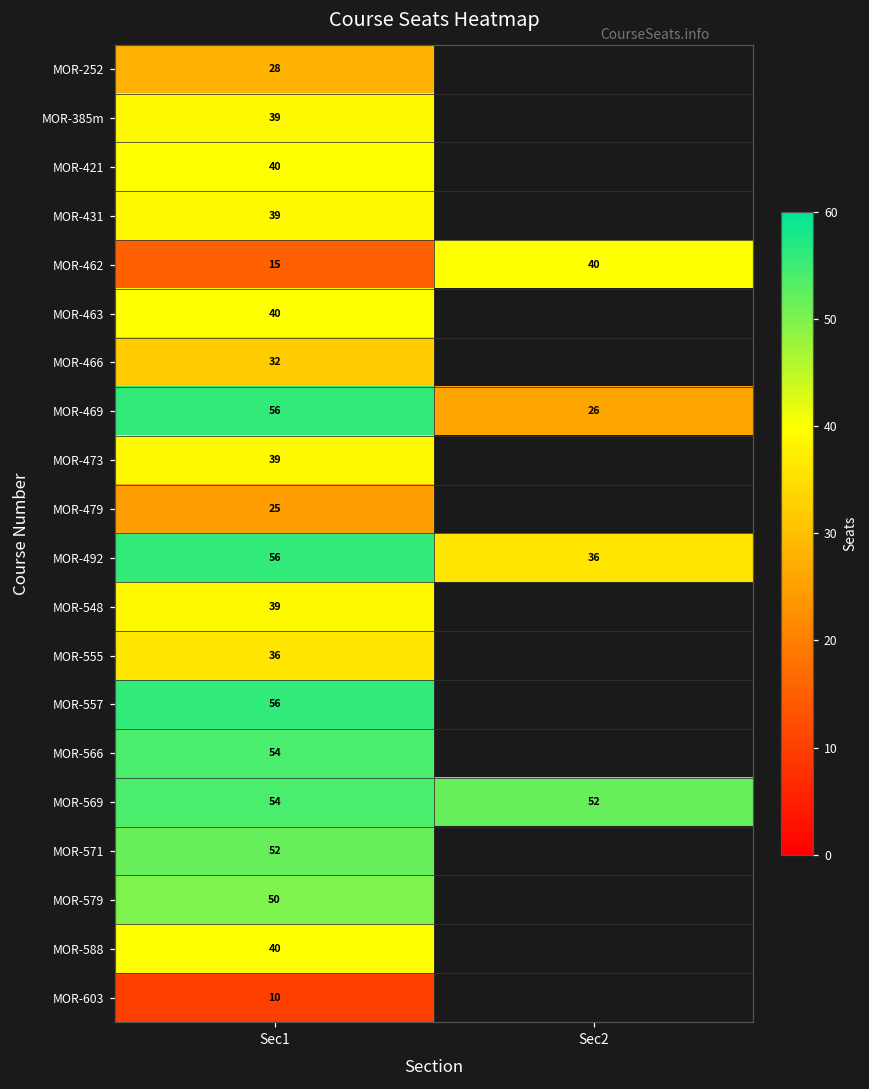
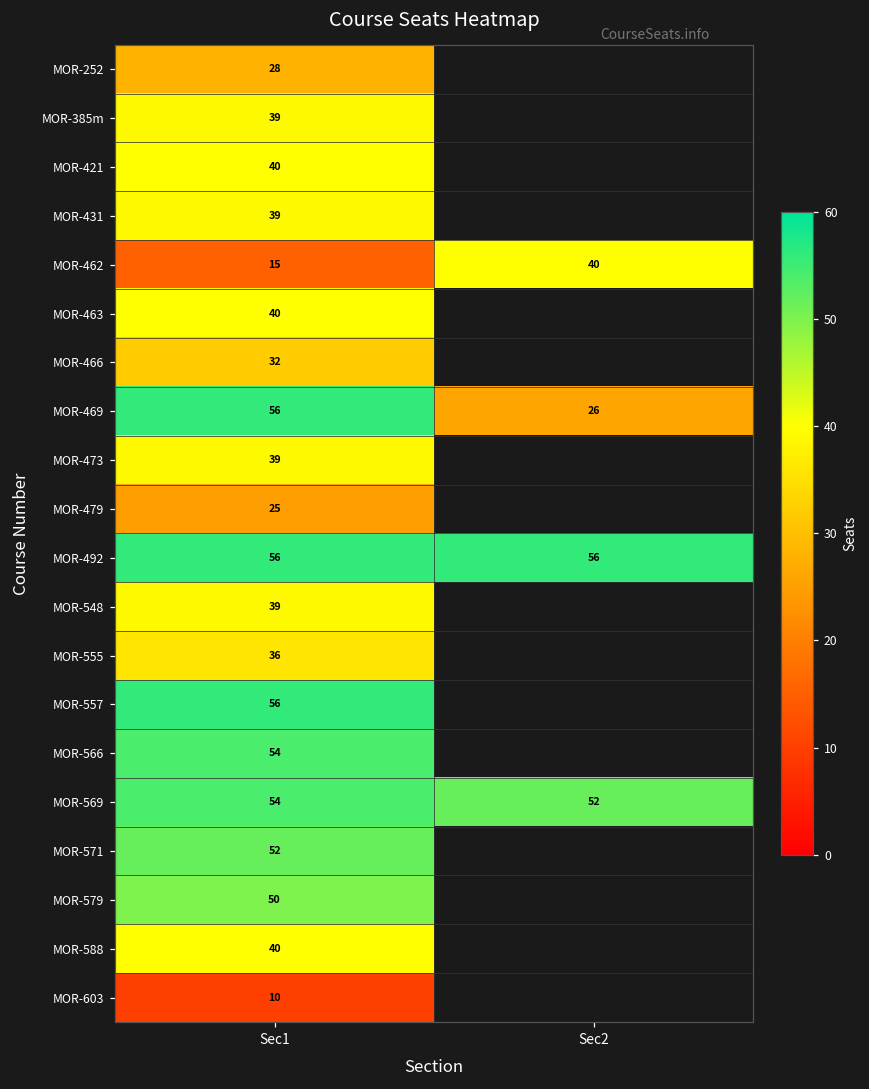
MOR-492, Sec2: 36 -> 56
